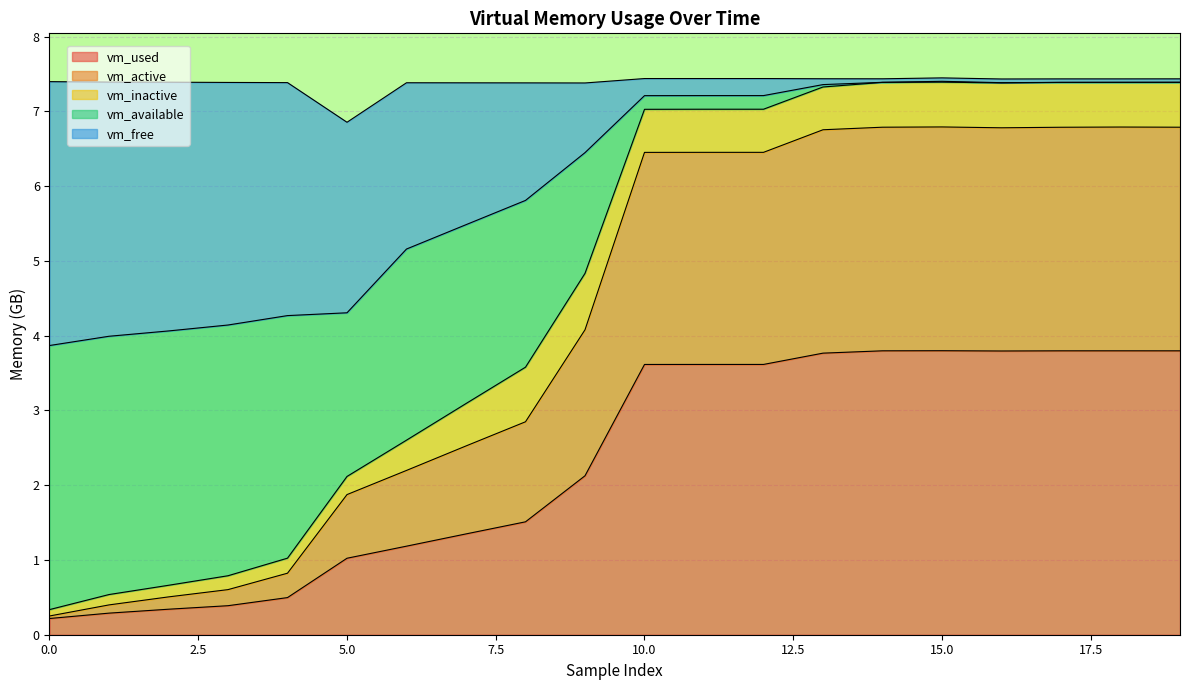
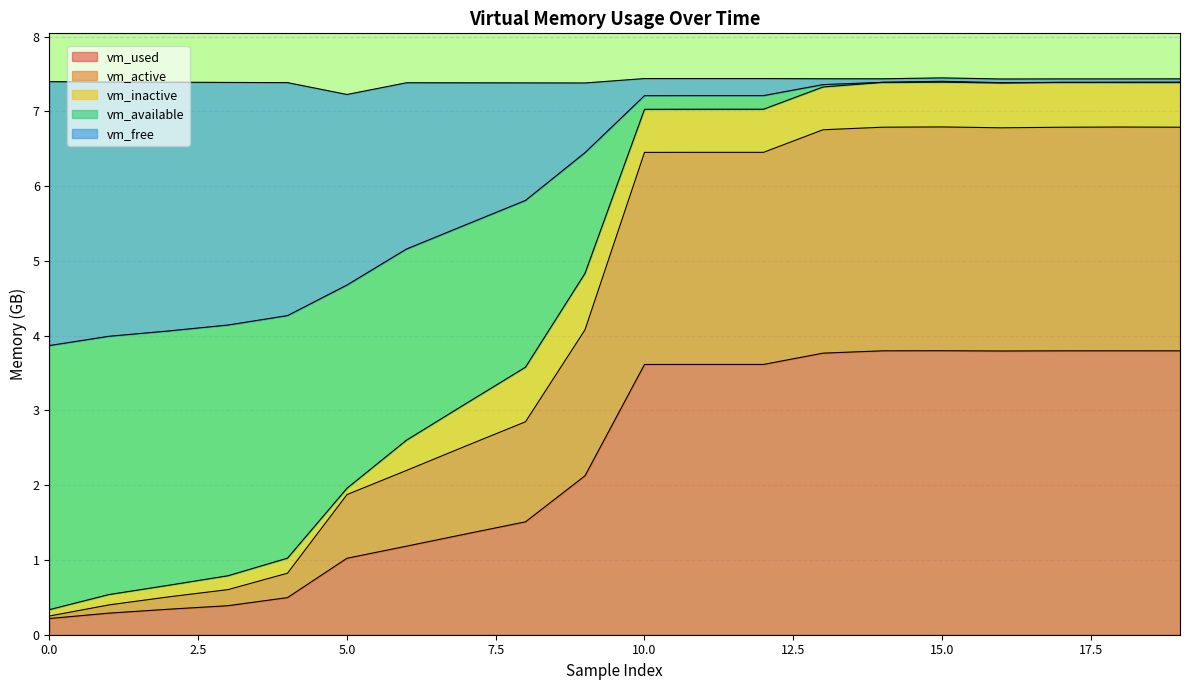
vm_inactive, 5.0: 0.2 -> 0.1
vm_available, 5.0: 2.2 -> 2.7
